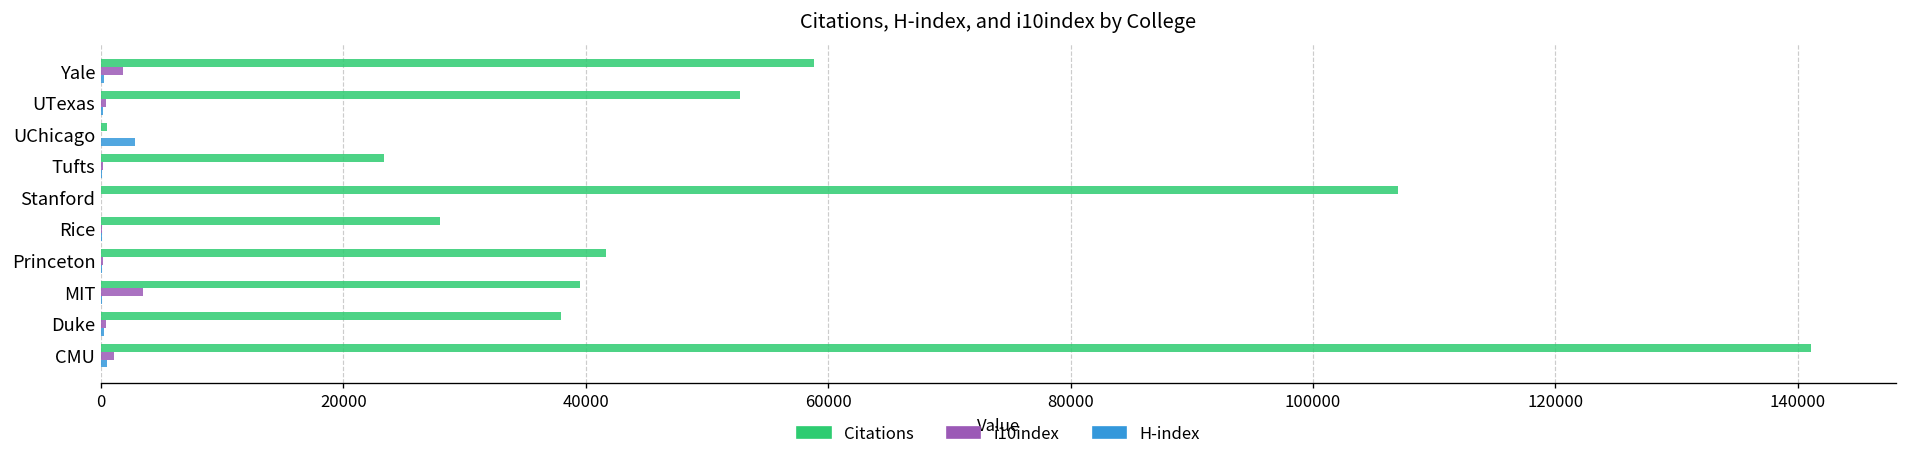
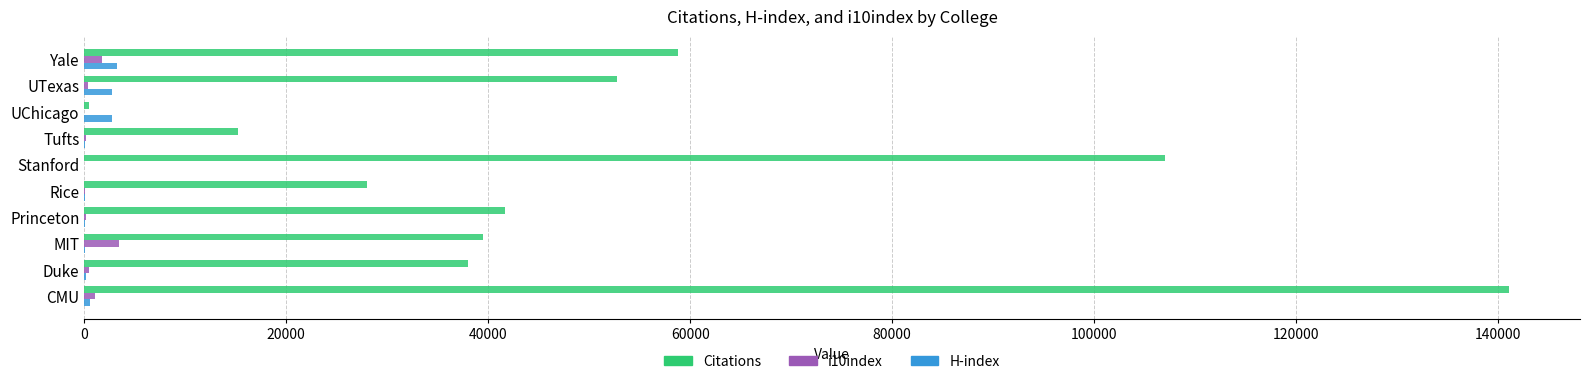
H-index, Yale: 200 -> 3300
H-index, UTexas: 200 -> 2800
Citations, Tufts: 23300 -> 15200
